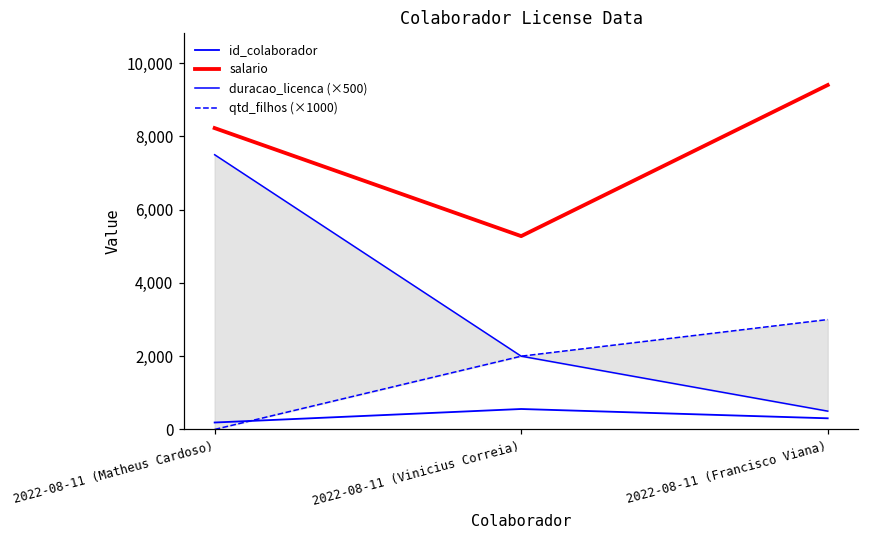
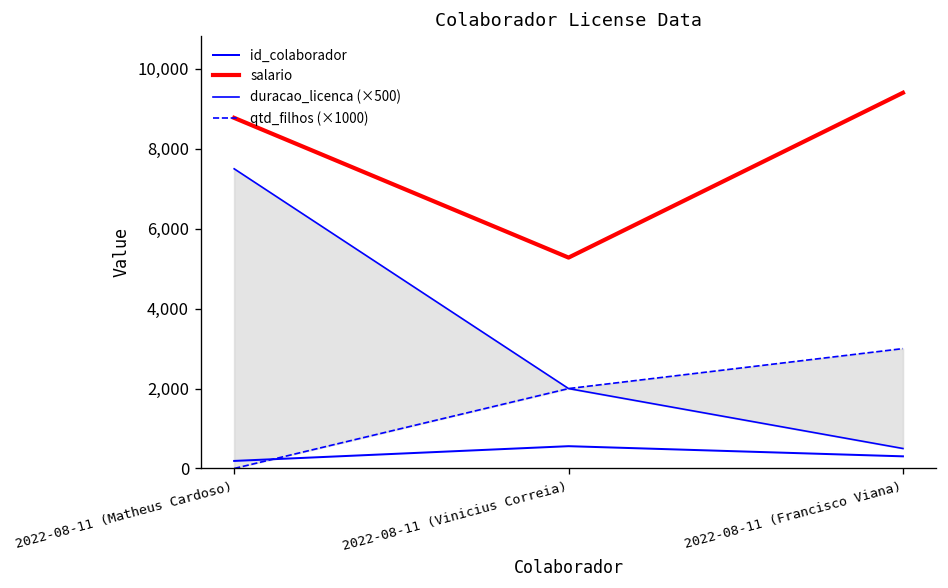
salario, 2022-08-11 (Matheus Cardoso): 8,200 -> 8,800
